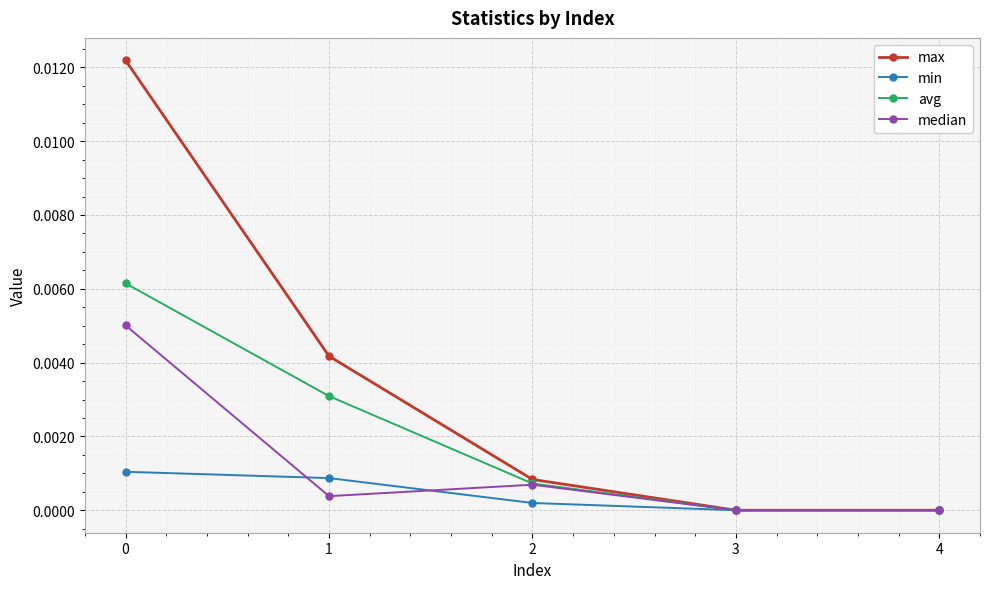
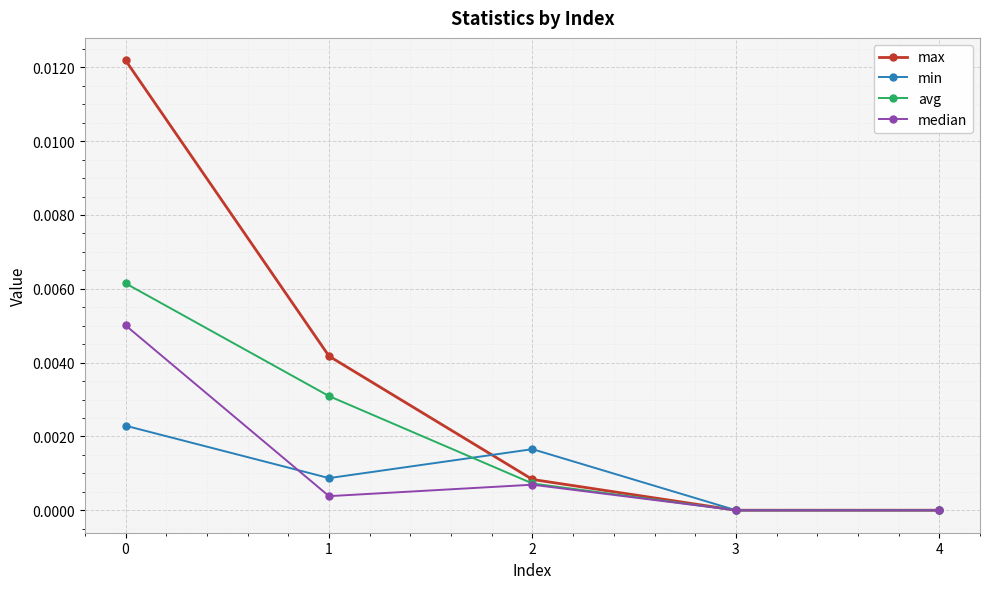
min, 0: 0.0010 -> 0.0023
min, 2: 0.0002 -> 0.0017
